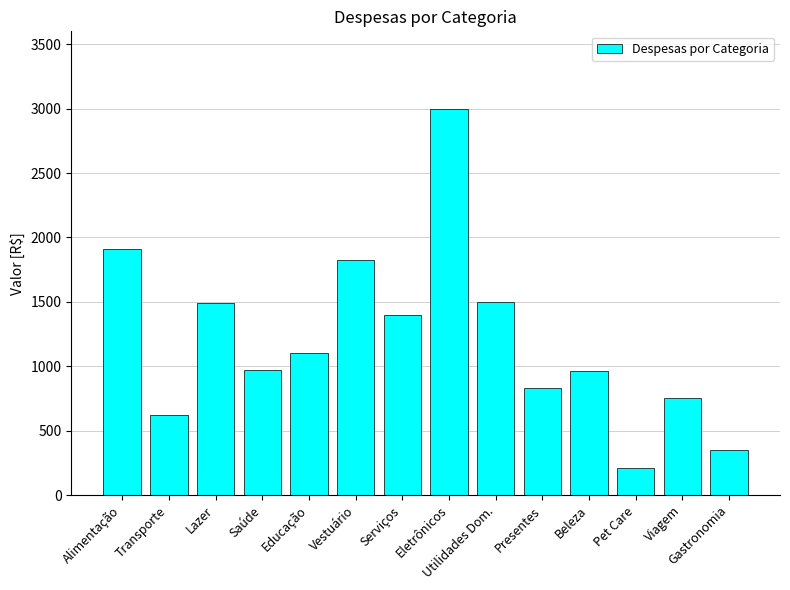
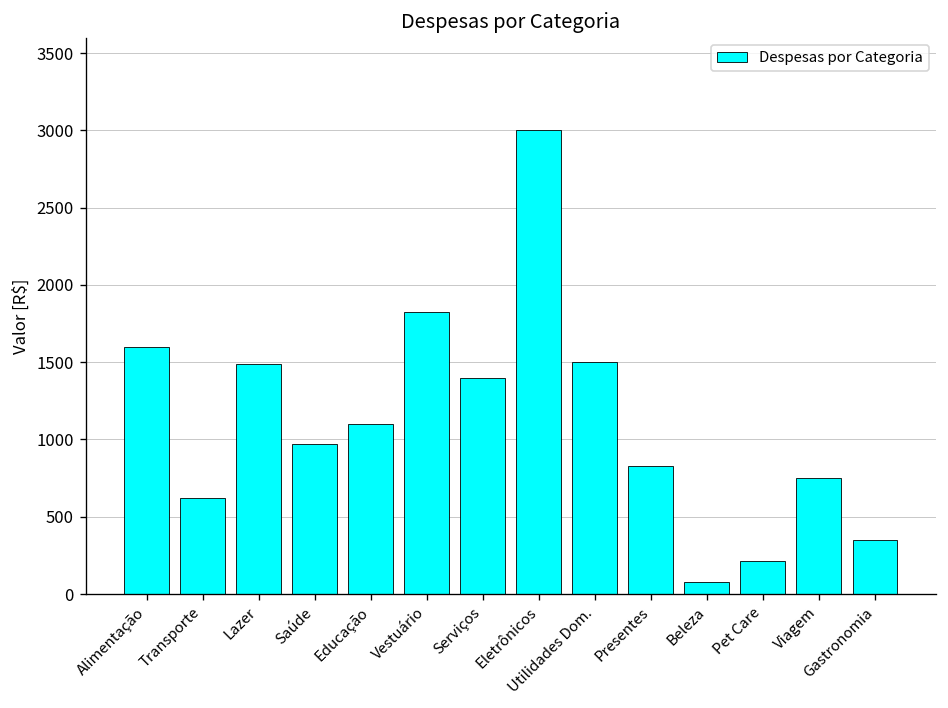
Alimentação: 1910 -> 1600
Beleza: 960 -> 80
